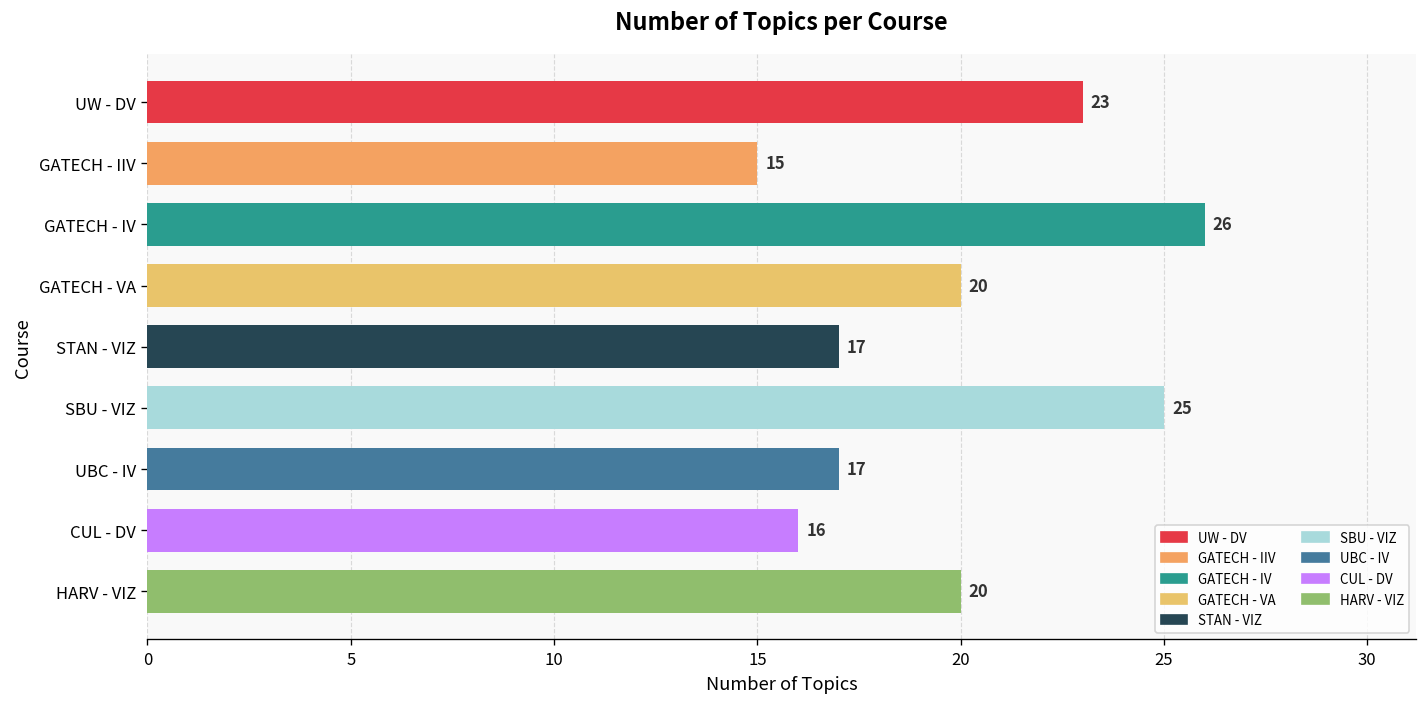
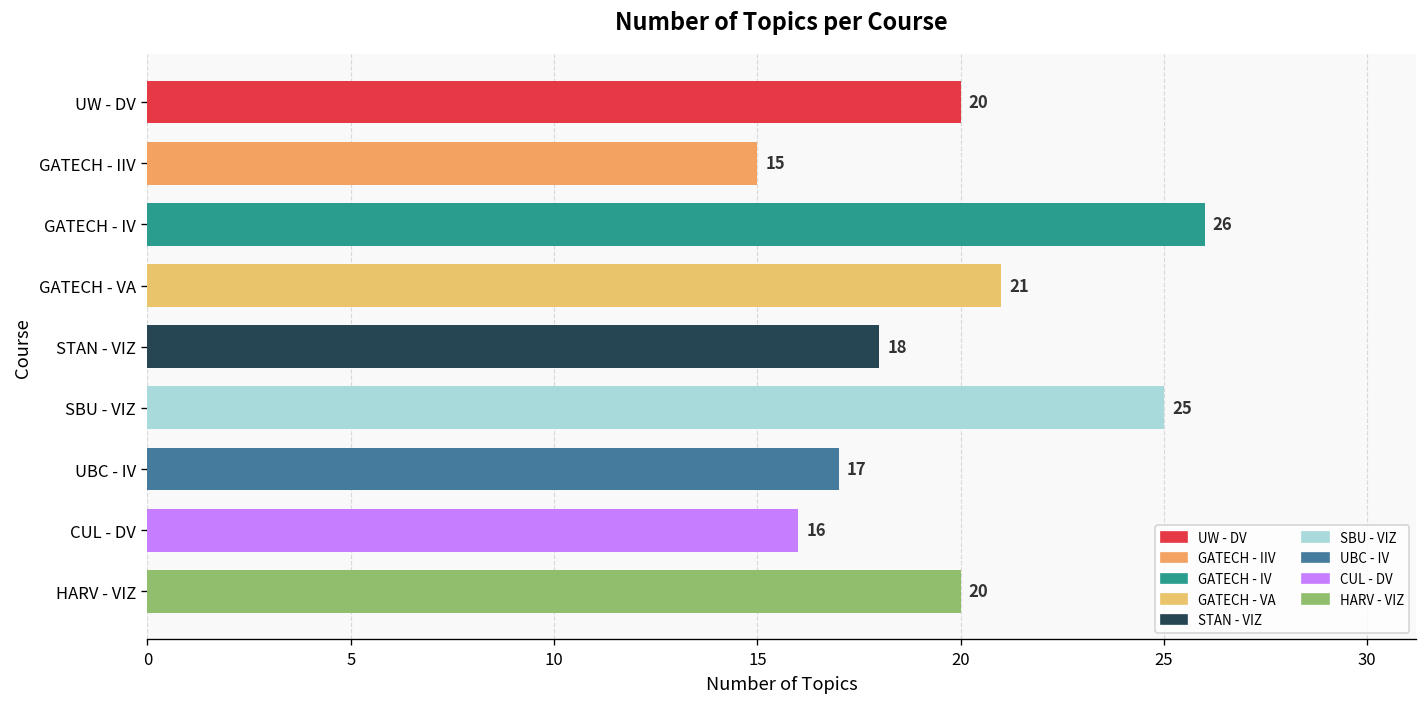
UW - DV: 23 -> 20
GATECH - VA: 20 -> 21
STAN - VIZ: 17 -> 18
